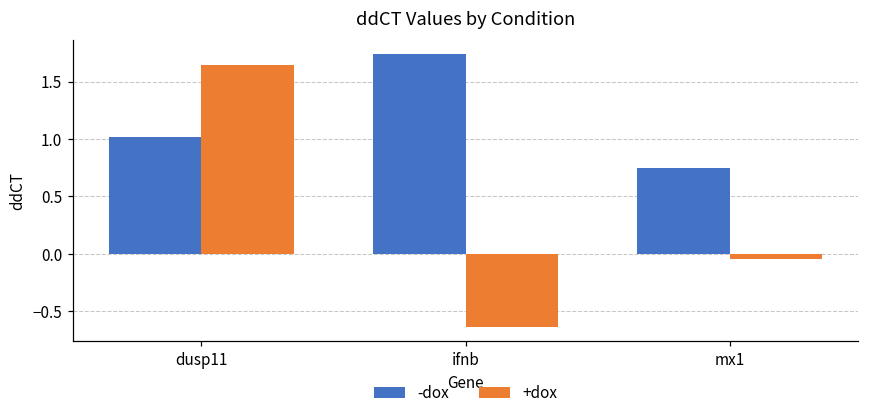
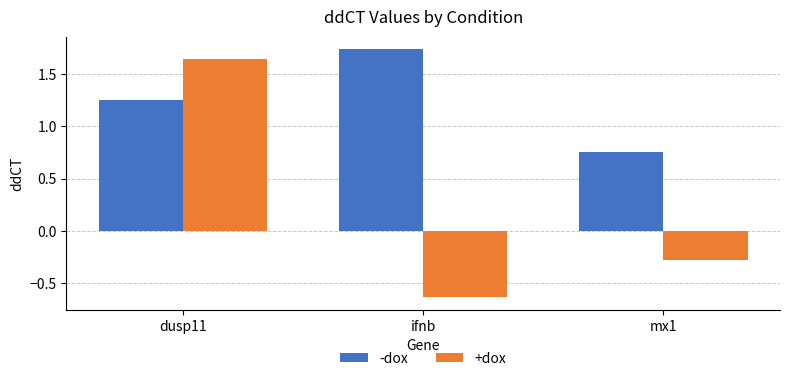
-dox, dusp11: 1.01 -> 1.26
+dox, mx1: -0.04 -> -0.28
